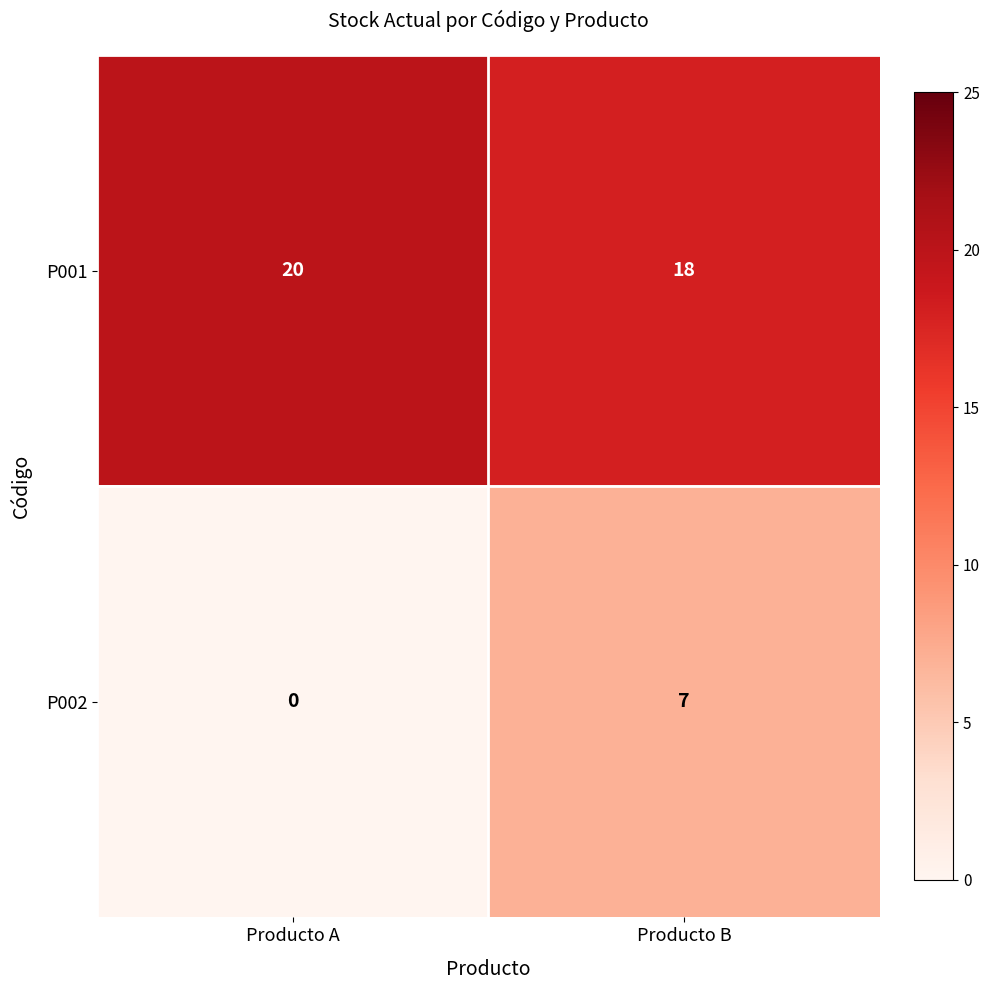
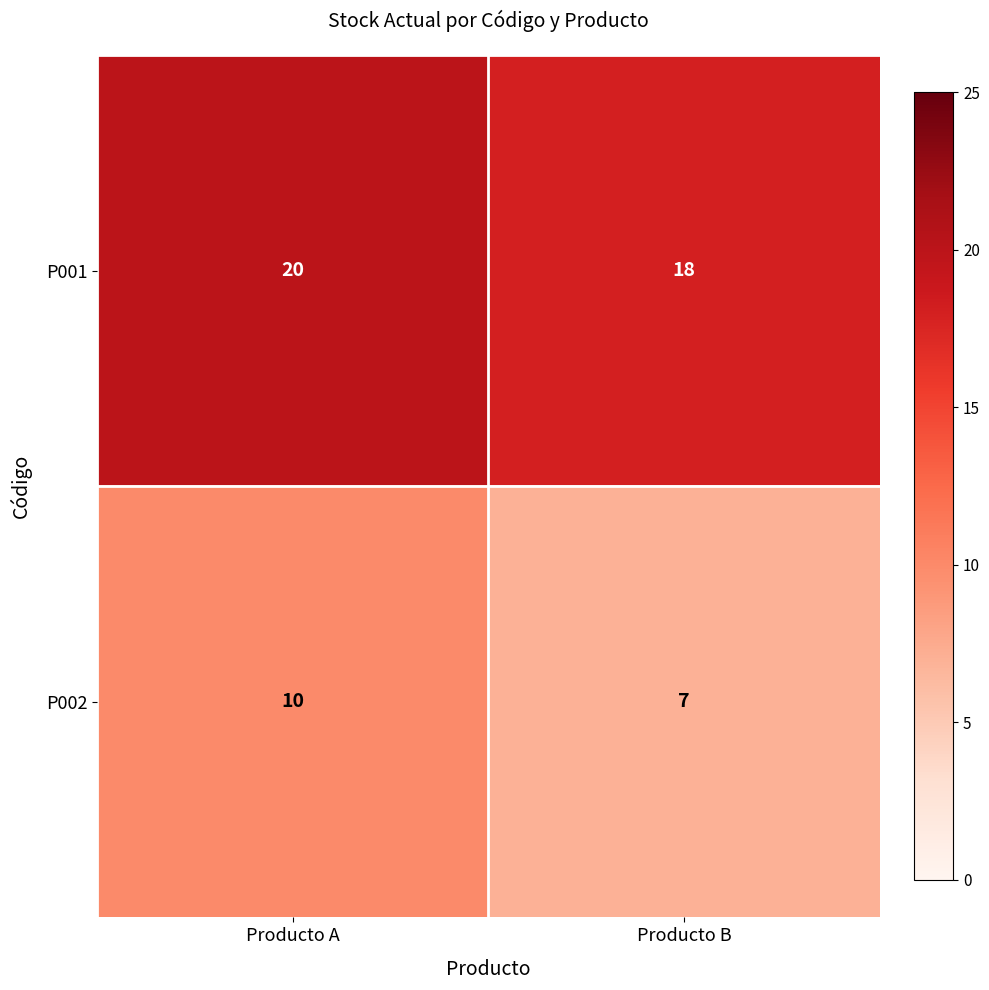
P002, Producto A: 0 -> 10
